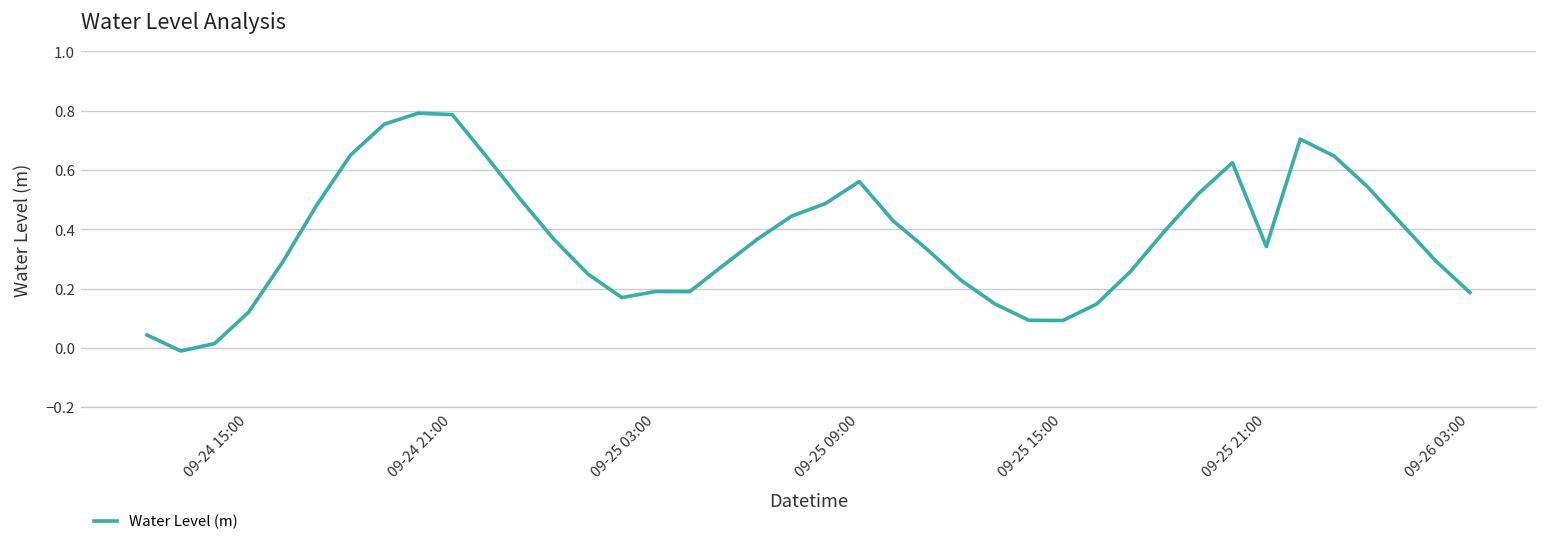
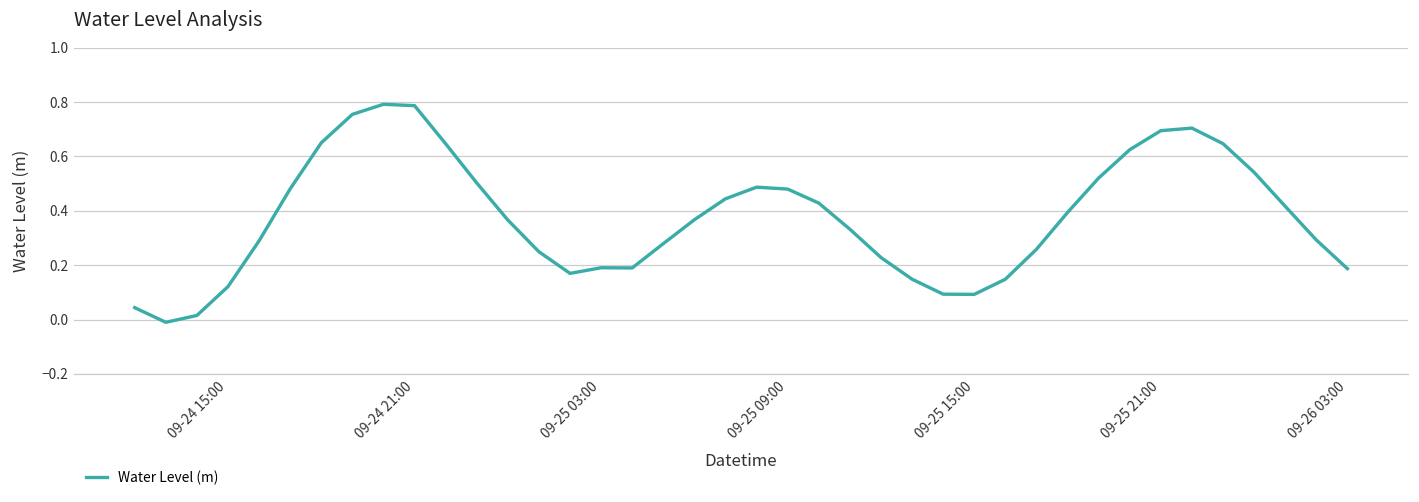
09-25 09:00: 0.56 -> 0.48
09-25 21:00: 0.34 -> 0.70
